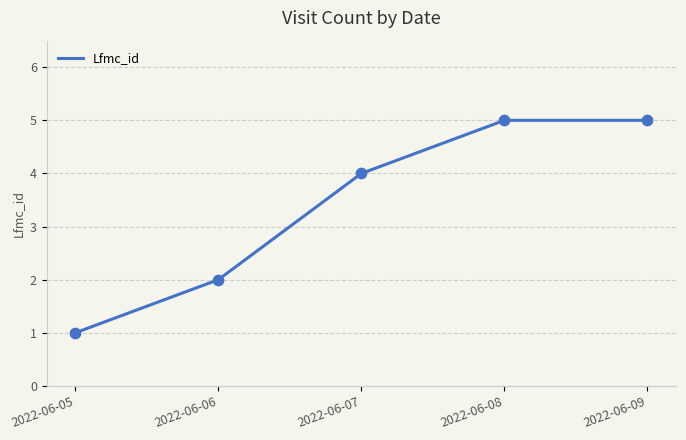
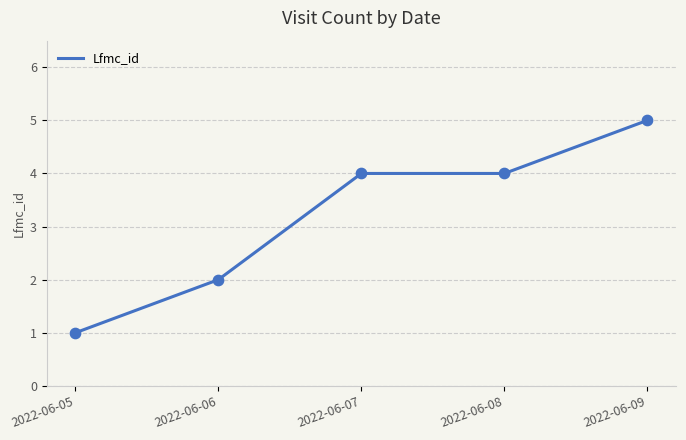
2022-06-08: 5 -> 4
